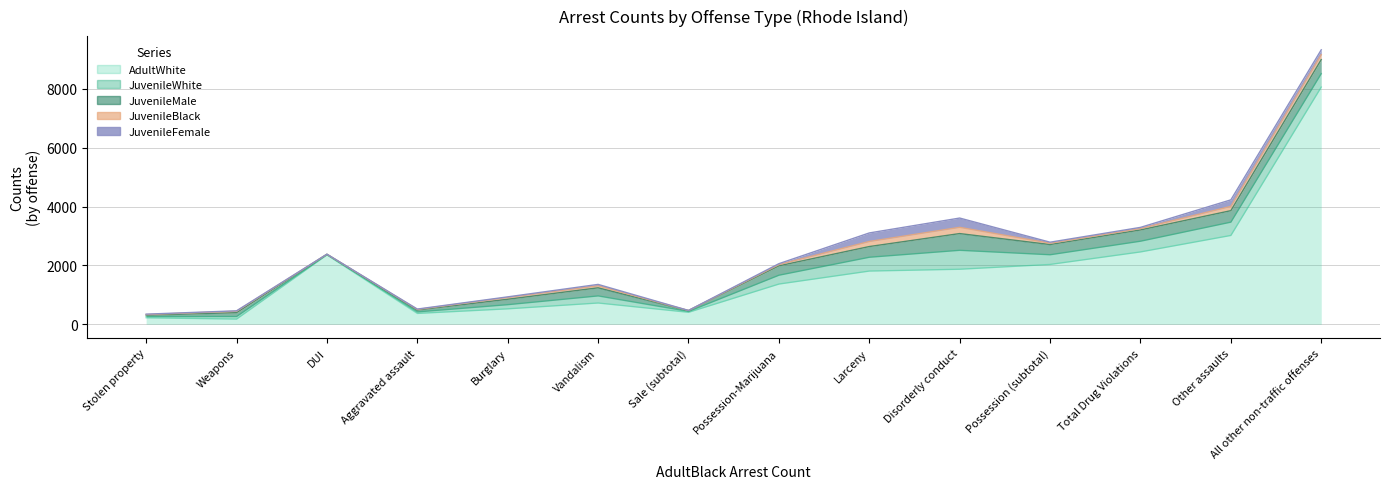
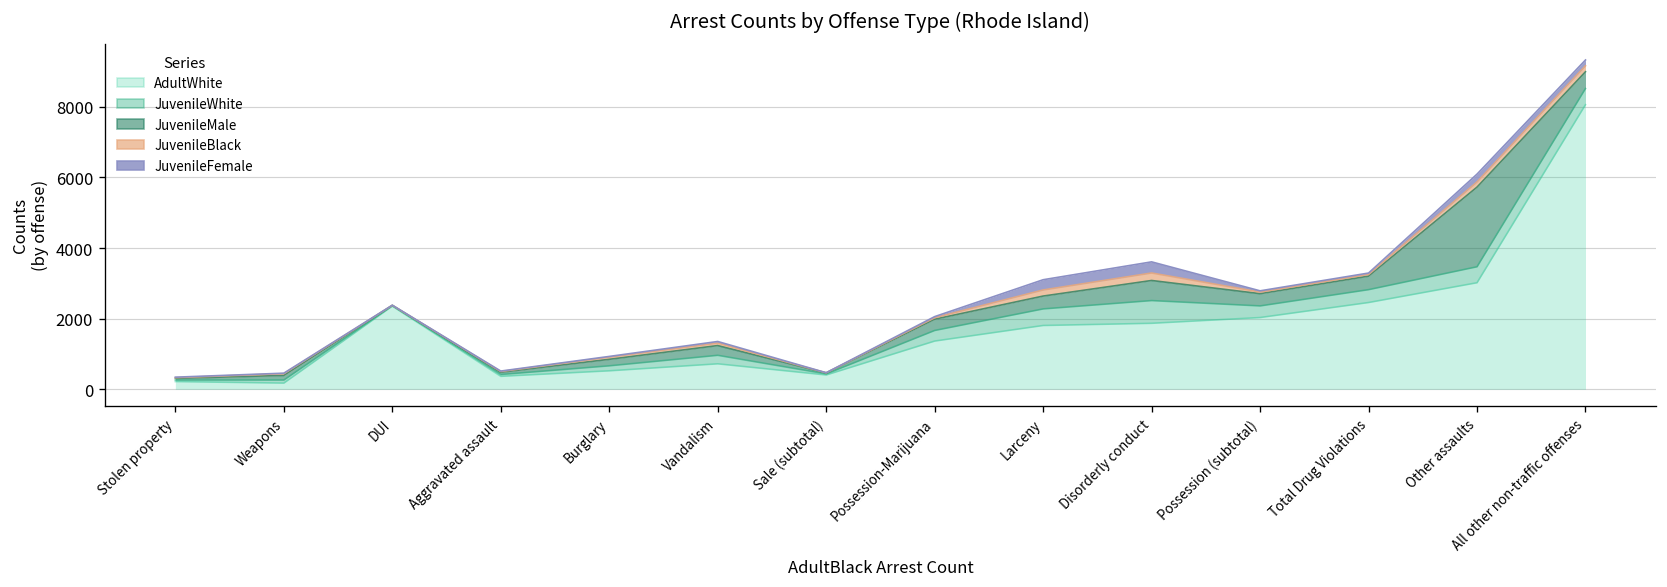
JuvenileMale, Other assaults: 400 -> 2300
